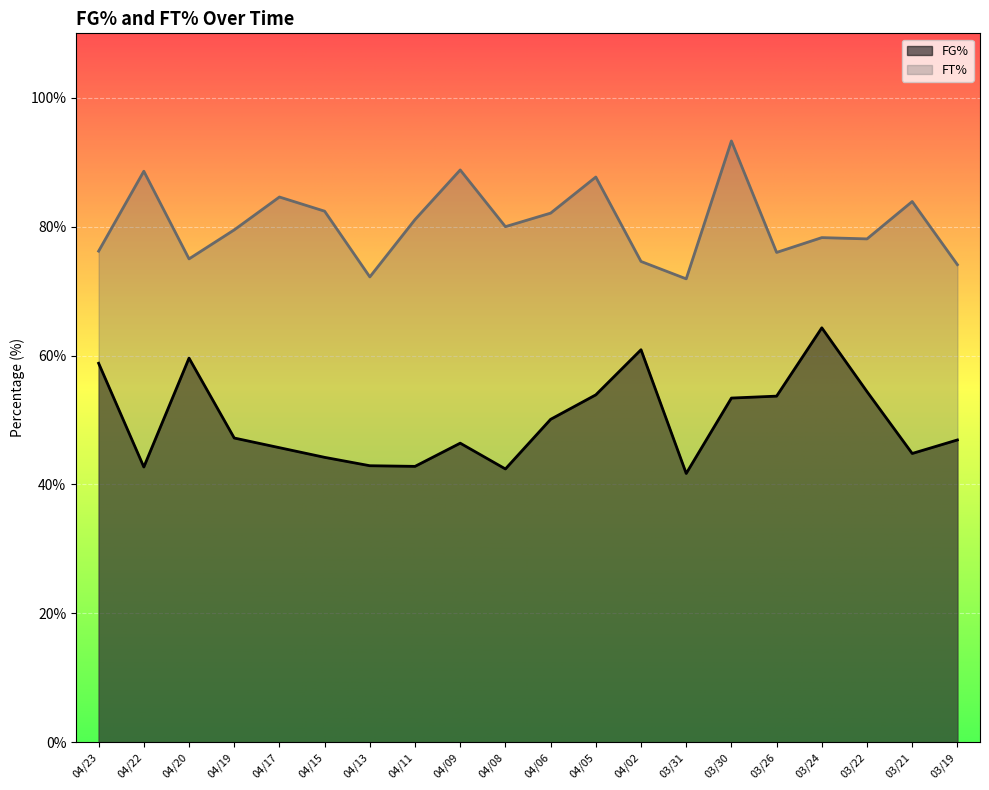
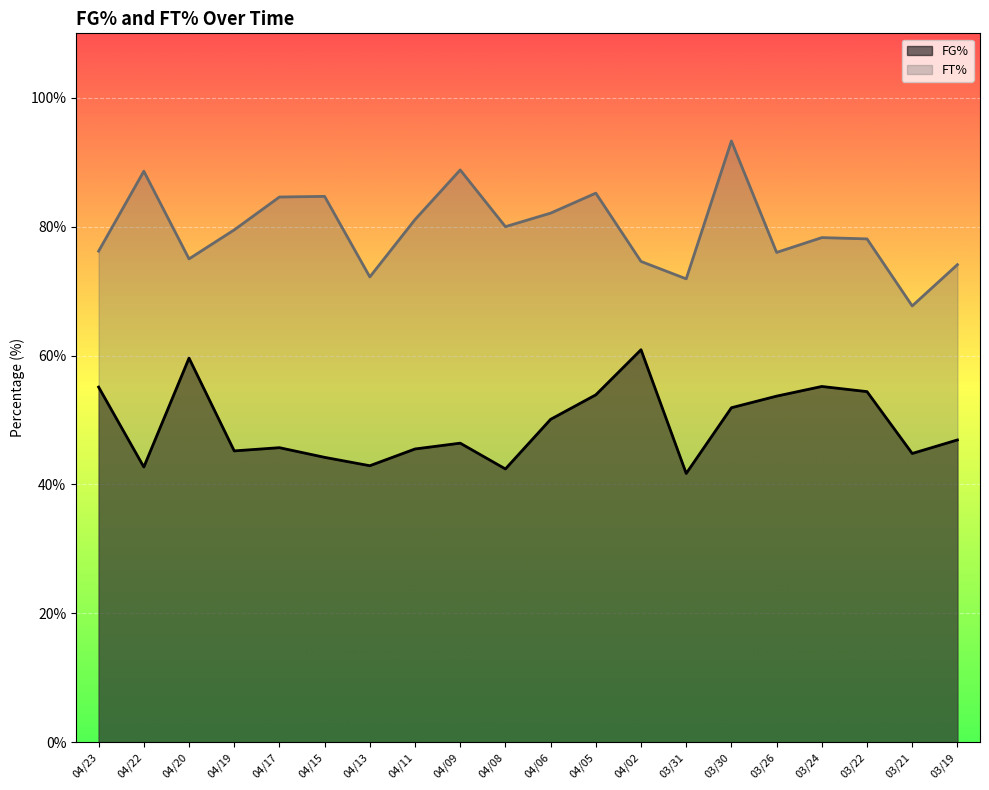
FG%, 04/23: 59% -> 55%
FG%, 04/19: 47% -> 45%
FT%, 04/15: 82% -> 85%
FG%, 04/11: 43% -> 46%
FT%, 04/05: 88% -> 85%
FG%, 03/30: 53% -> 52%
FG%, 03/24: 64% -> 55%
FT%, 03/21: 84% -> 68%
